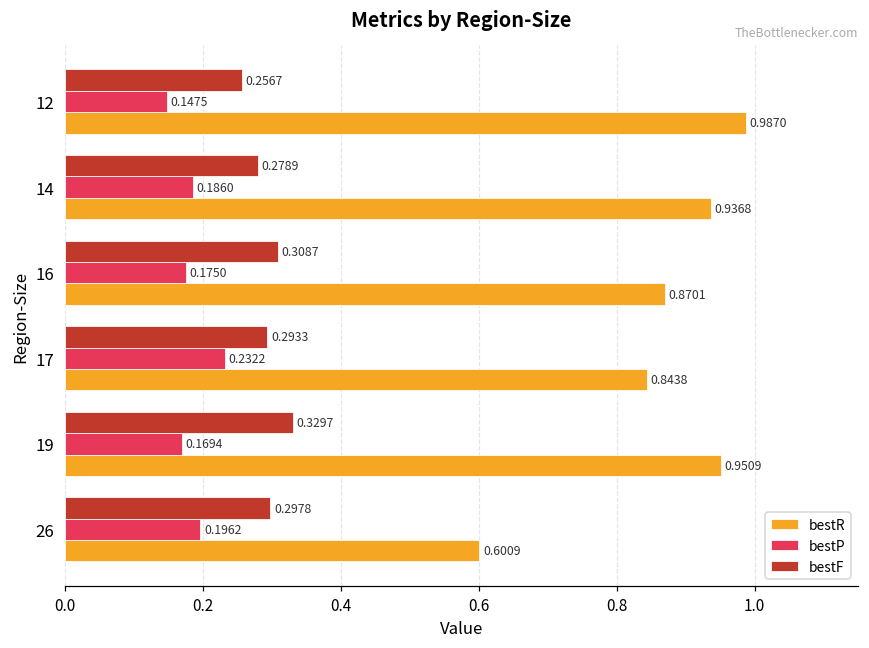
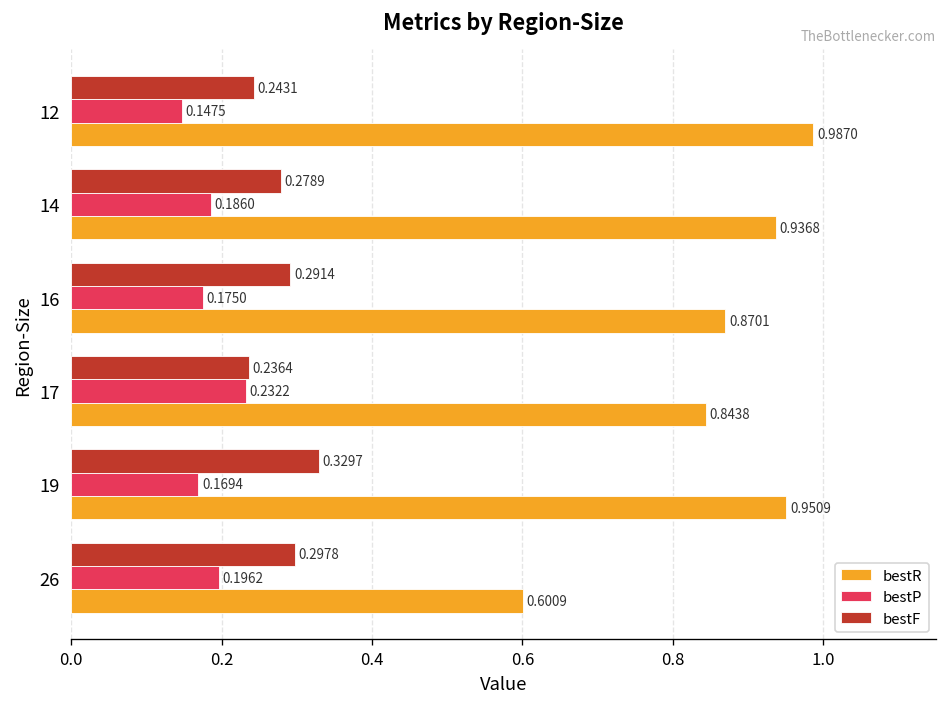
bestF, 12: 0.2567 -> 0.2431
bestF, 16: 0.3087 -> 0.2914
bestF, 17: 0.2933 -> 0.2364
